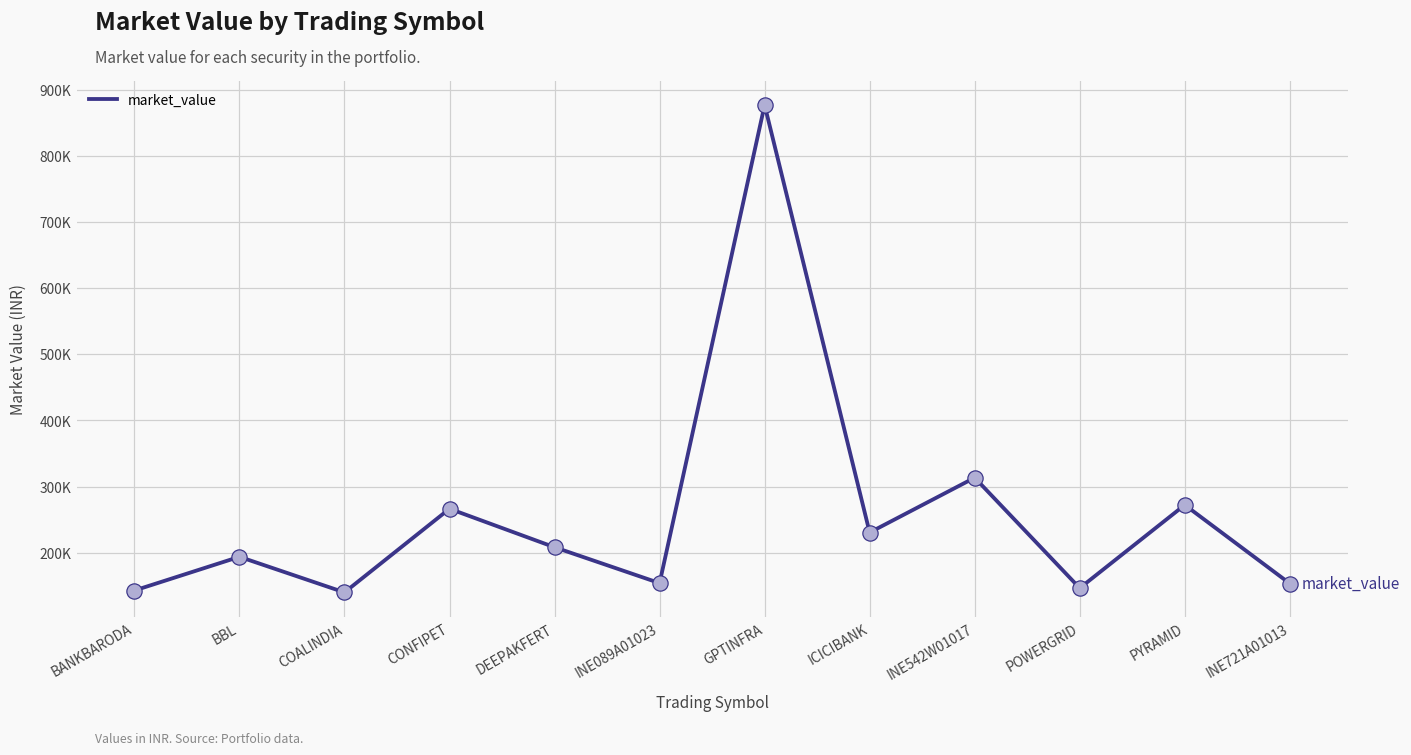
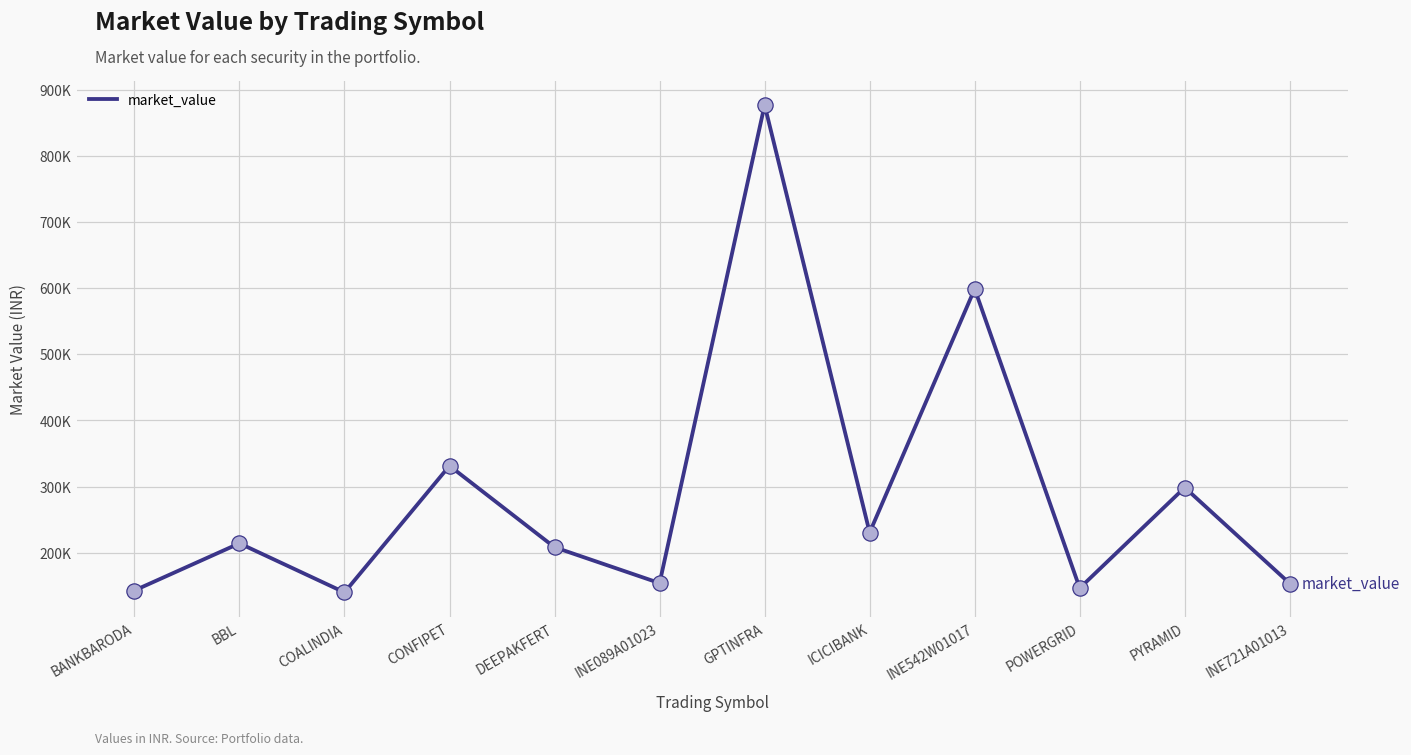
BBL: 190000 -> 210000
CONFIPET: 270000 -> 330000
INE542W01017: 310000 -> 600000
PYRAMID: 270000 -> 300000
